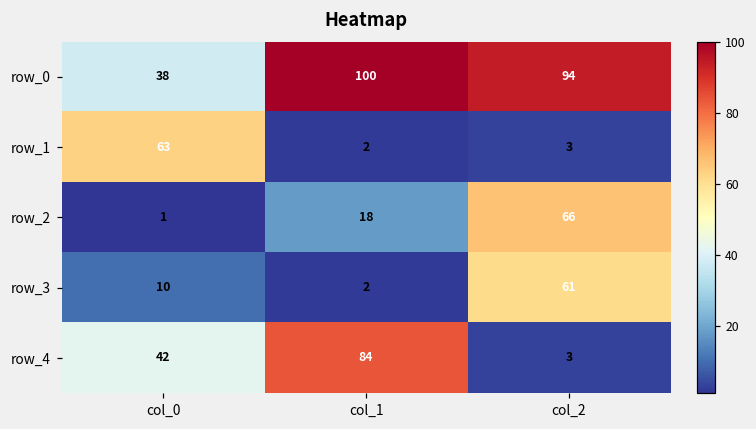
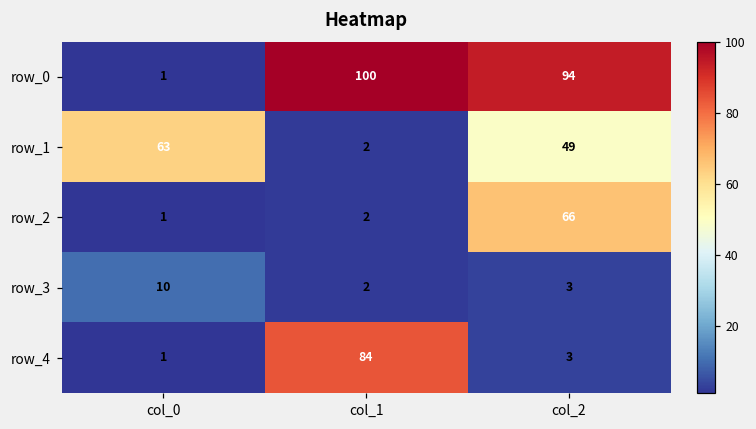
row_0, col_0: 38 -> 1
row_1, col_2: 3 -> 49
row_2, col_1: 18 -> 2
row_3, col_2: 61 -> 3
row_4, col_0: 42 -> 1
